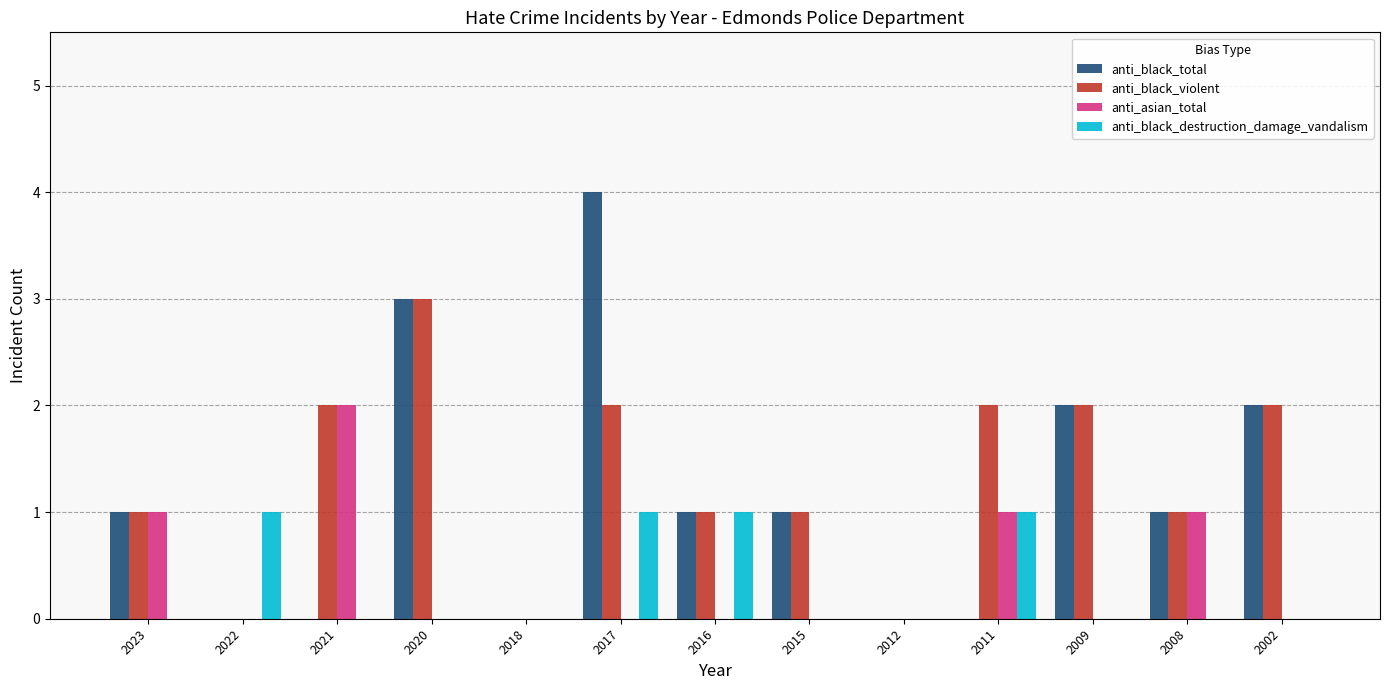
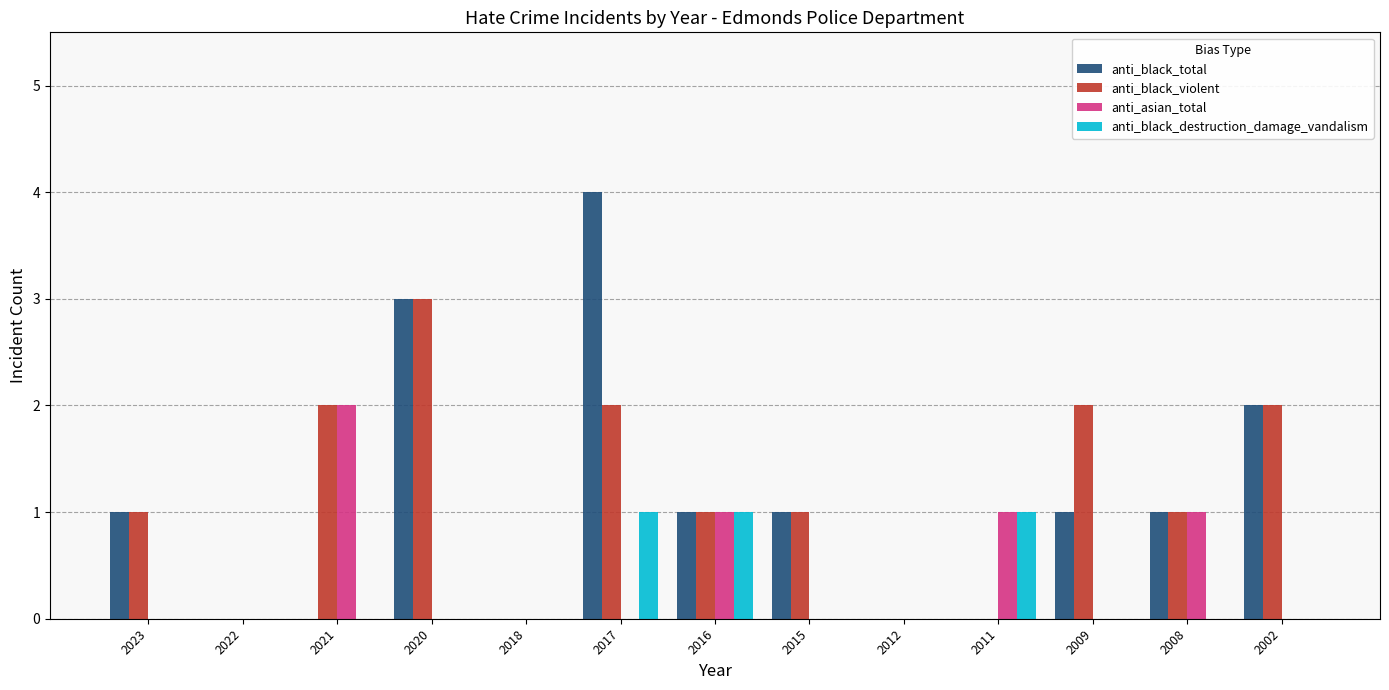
anti_asian_total, 2023: 1 -> 0
anti_black_destruction_damage_vandalism, 2022: 1 -> 0
anti_asian_total, 2016: 0 -> 1
anti_black_violent, 2011: 2 -> 0
anti_black_total, 2009: 2 -> 1
